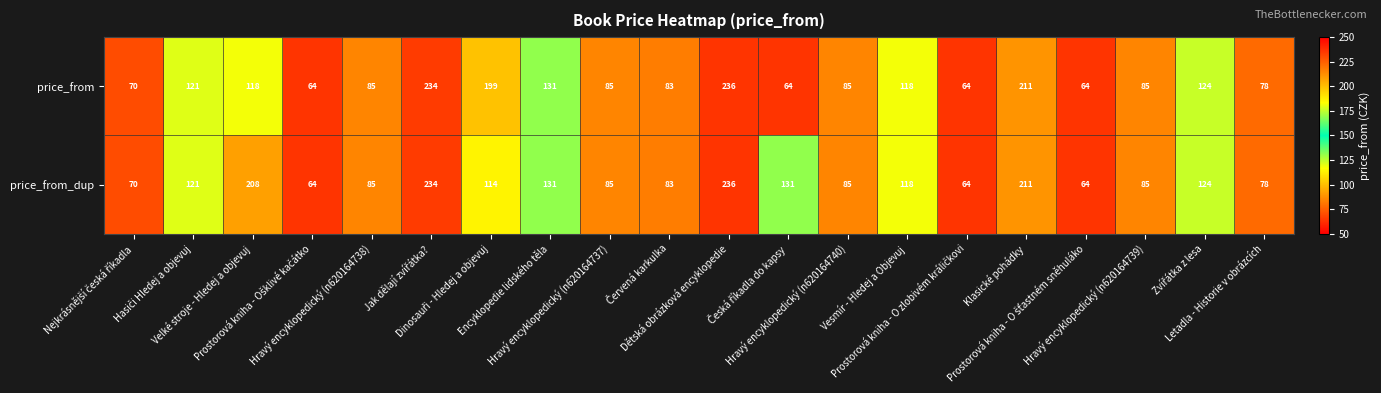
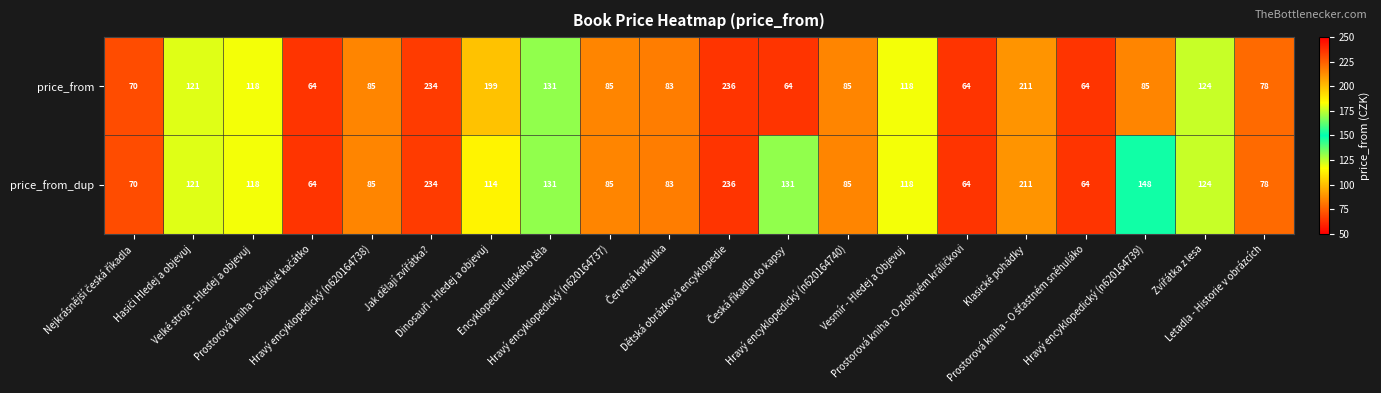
price_from_dup, Velké stroje - Hledej a objevuj: 208 -> 118
price_from_dup, Hravý encyklopedický (n620164739): 85 -> 148
